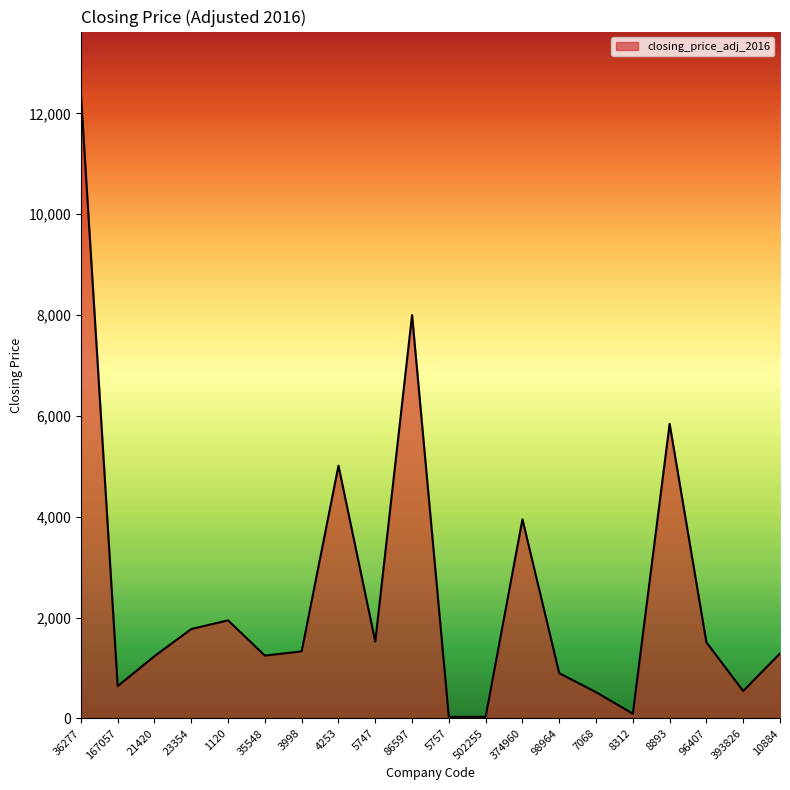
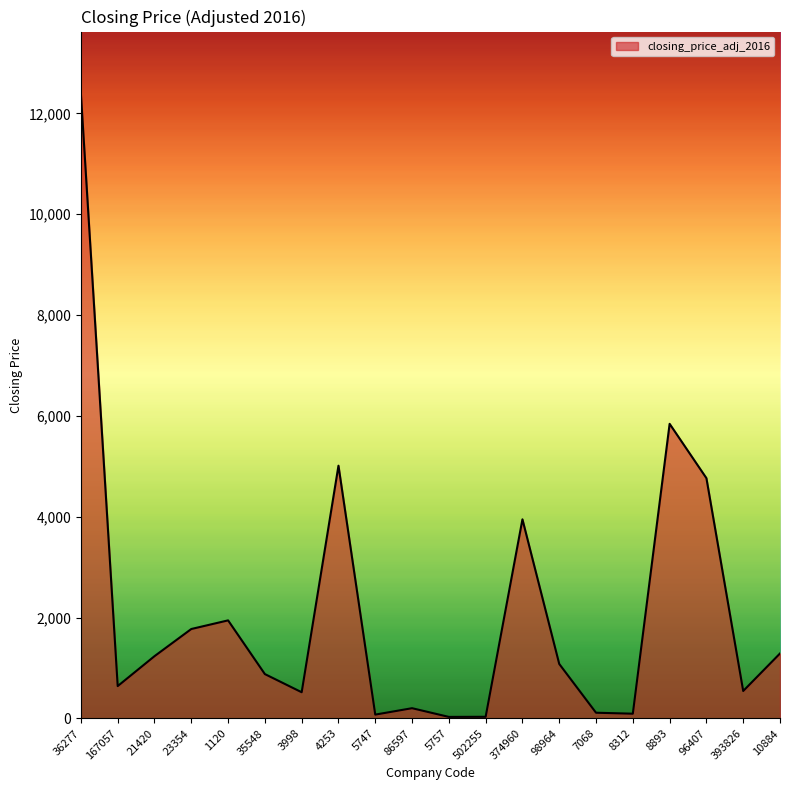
35548: 1,200 -> 900
3998: 1,300 -> 500
5747: 1,500 -> 100
86597: 8,000 -> 200
98964: 900 -> 1,100
7068: 500 -> 100
96407: 1,500 -> 4,800
